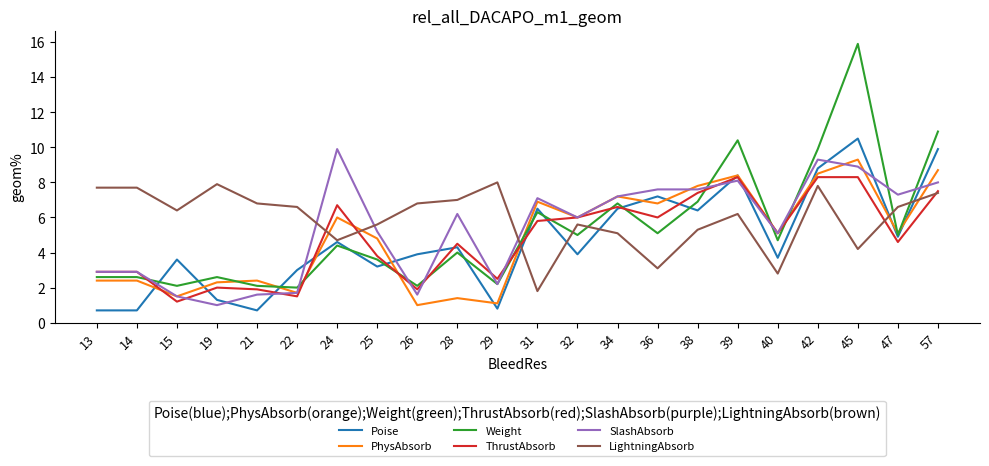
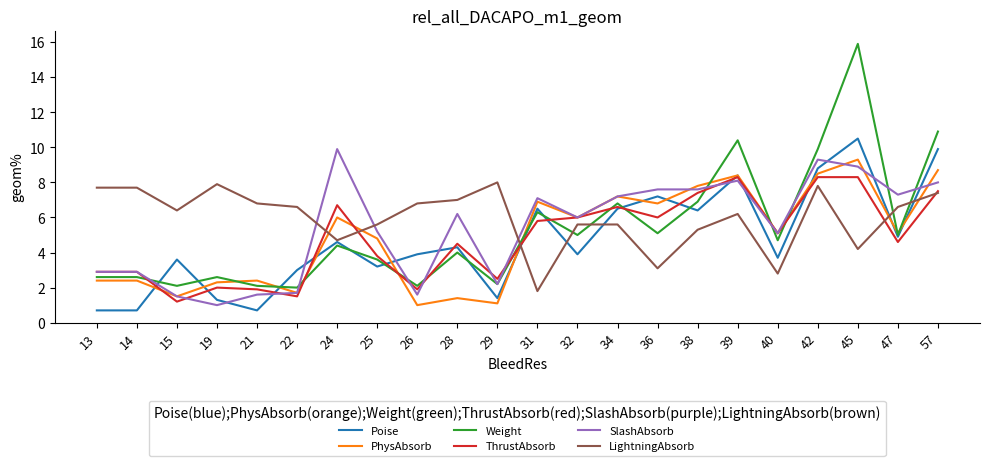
Poise, 29: 0.8 -> 1.4
LightningAbsorb, 34: 5.1 -> 5.6
